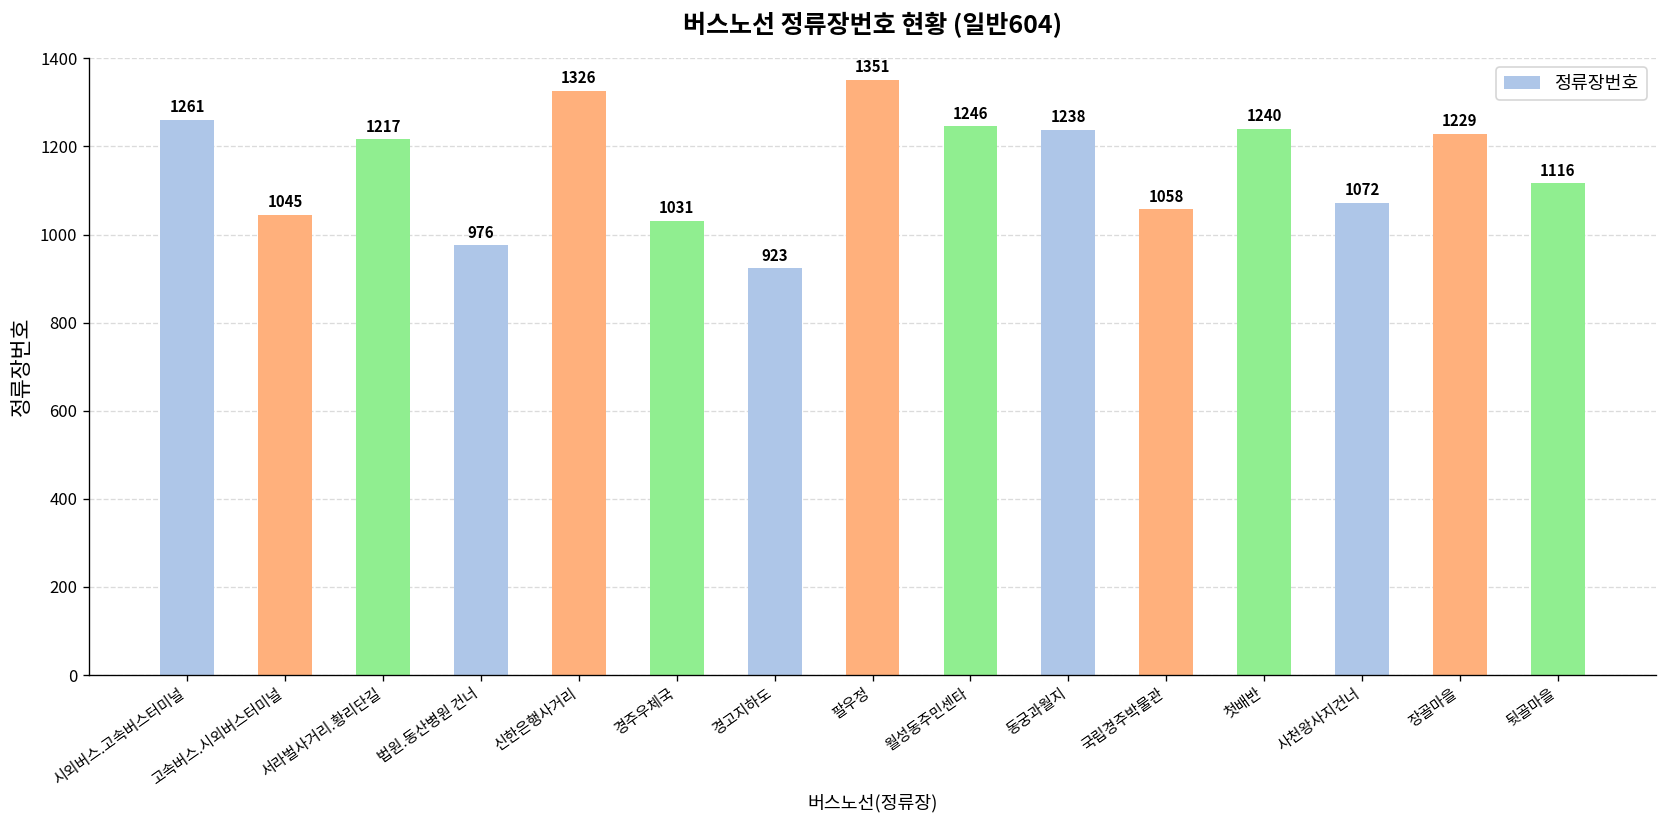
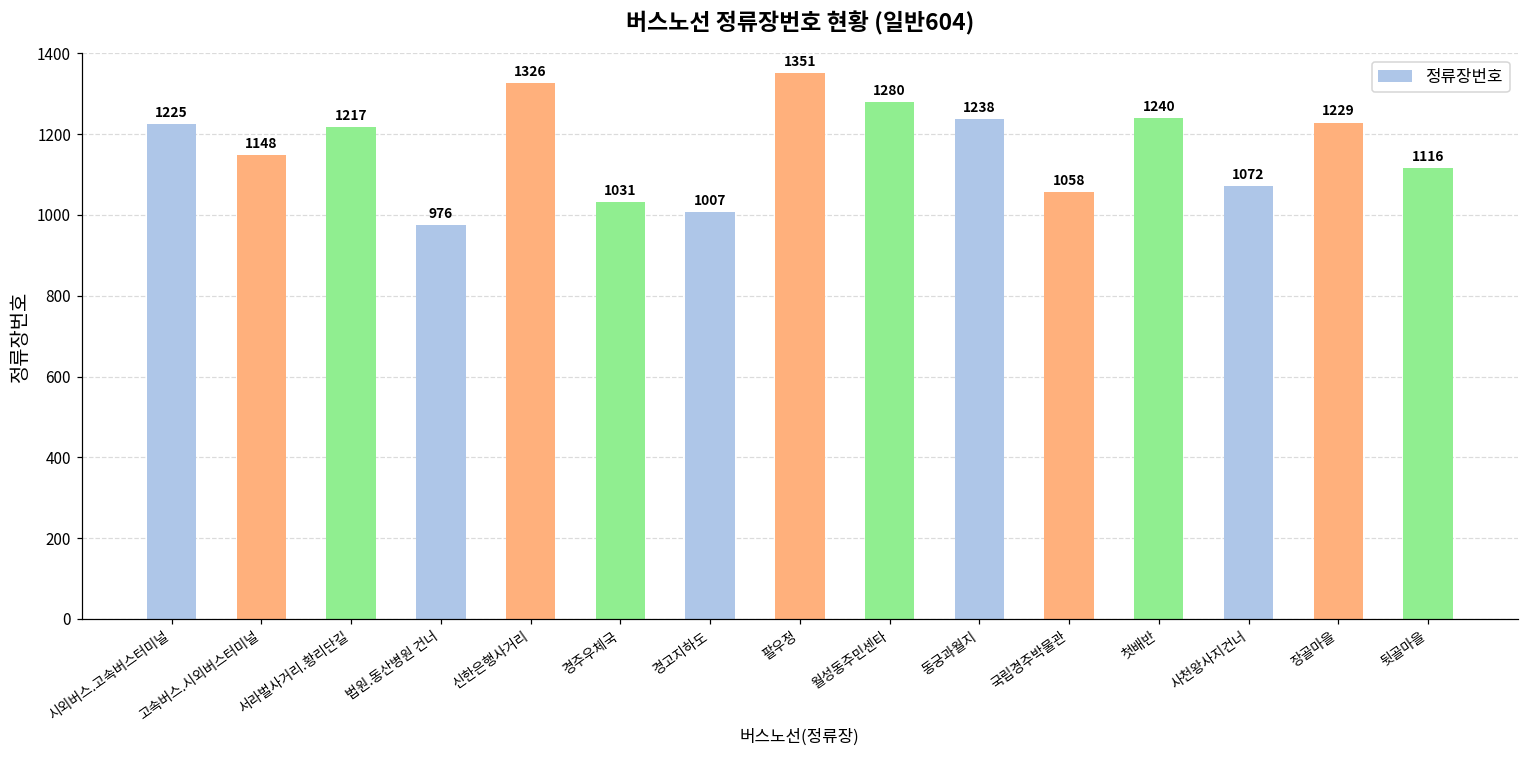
시외버스.고속버스터미널: 1261 -> 1225
고속버스.시외버스터미널: 1045 -> 1148
경고지하도: 923 -> 1007
월성동주민센타: 1246 -> 1280
